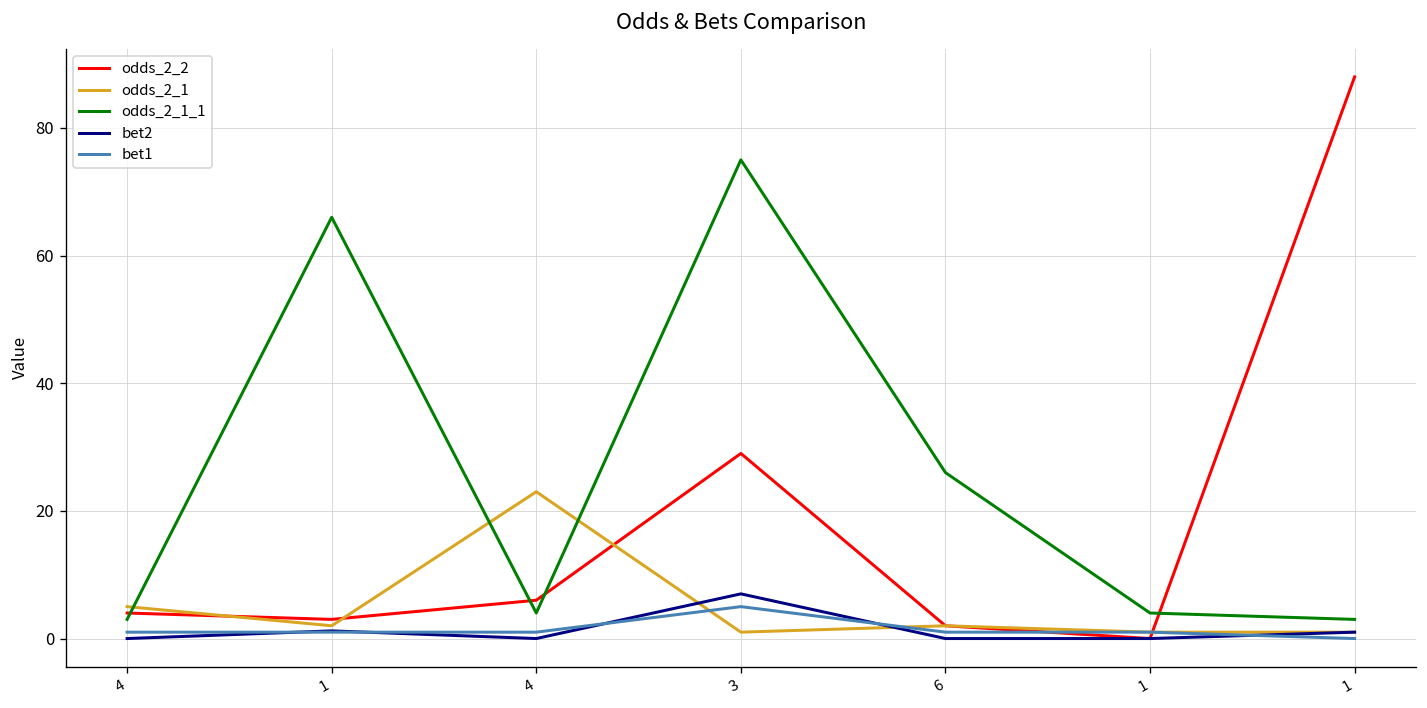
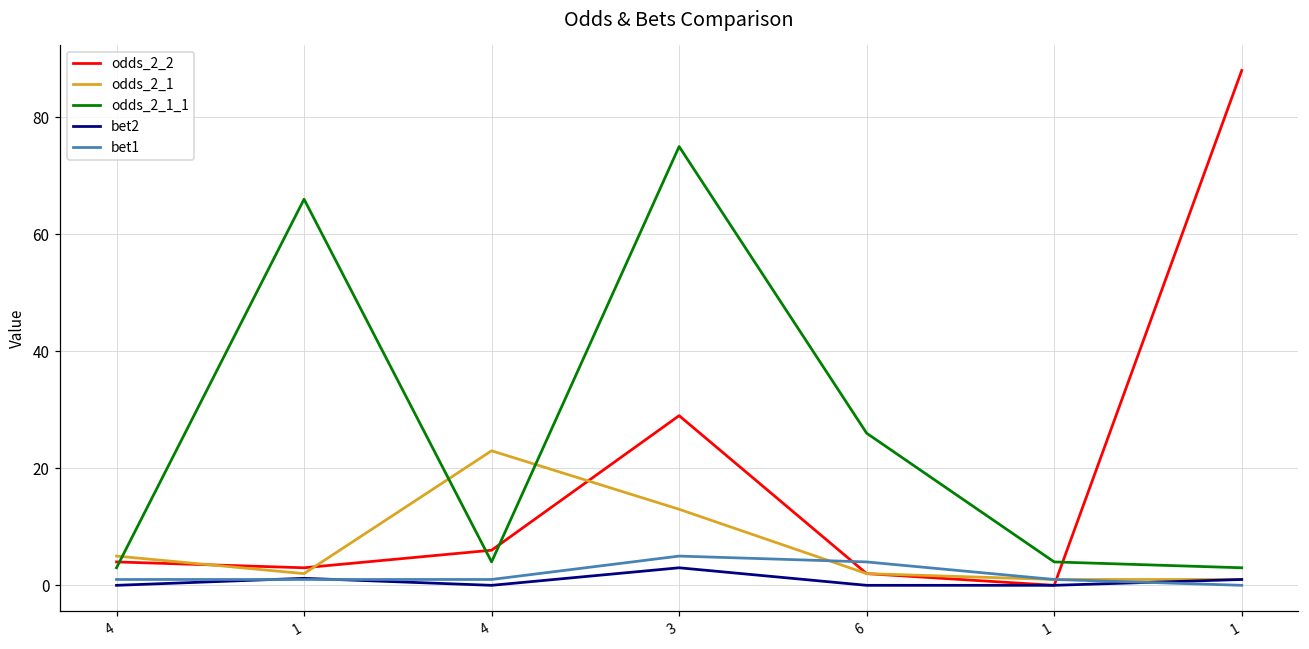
odds_2_1, 3: 1 -> 13
bet2, 3: 7 -> 3
bet1, 6: 1 -> 4
